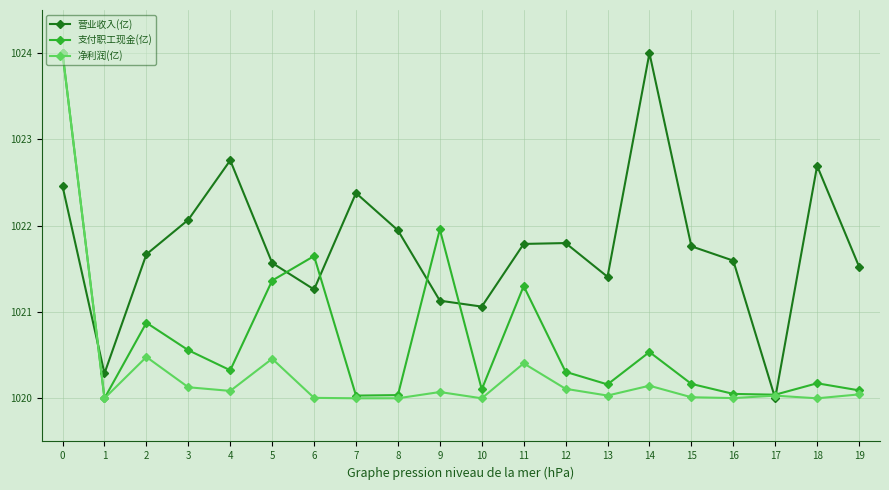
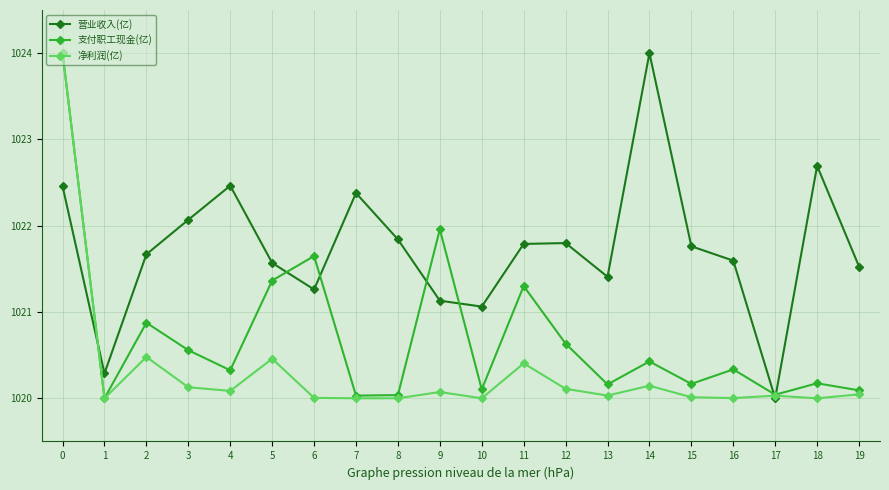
营业收入(亿), 4: 1022.8 -> 1022.5
营业收入(亿), 8: 1021.9 -> 1021.8
支付职工现金(亿), 12: 1020.3 -> 1020.6
支付职工现金(亿), 14: 1020.5 -> 1020.4
支付职工现金(亿), 16: 1020.1 -> 1020.3
